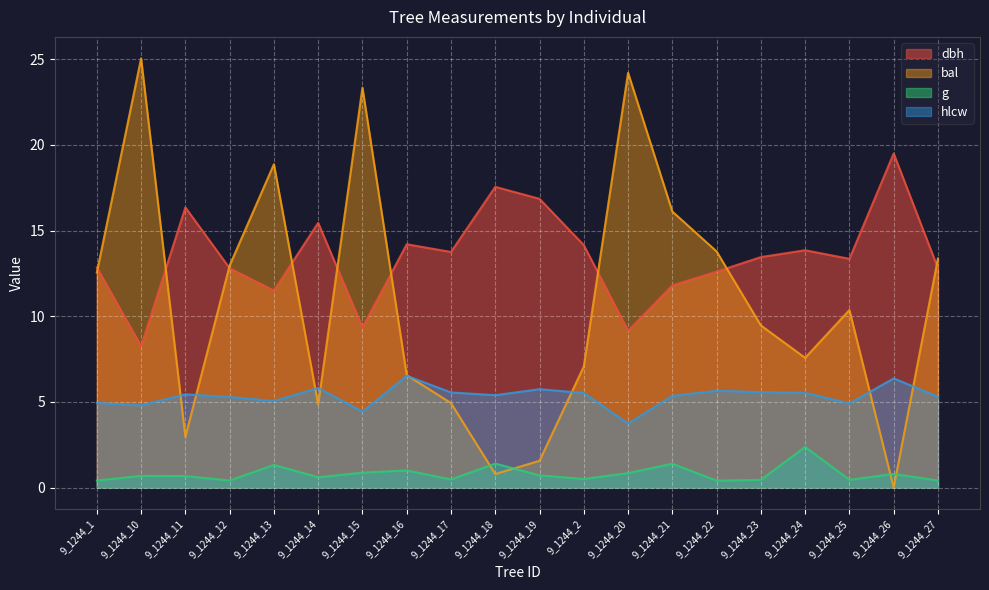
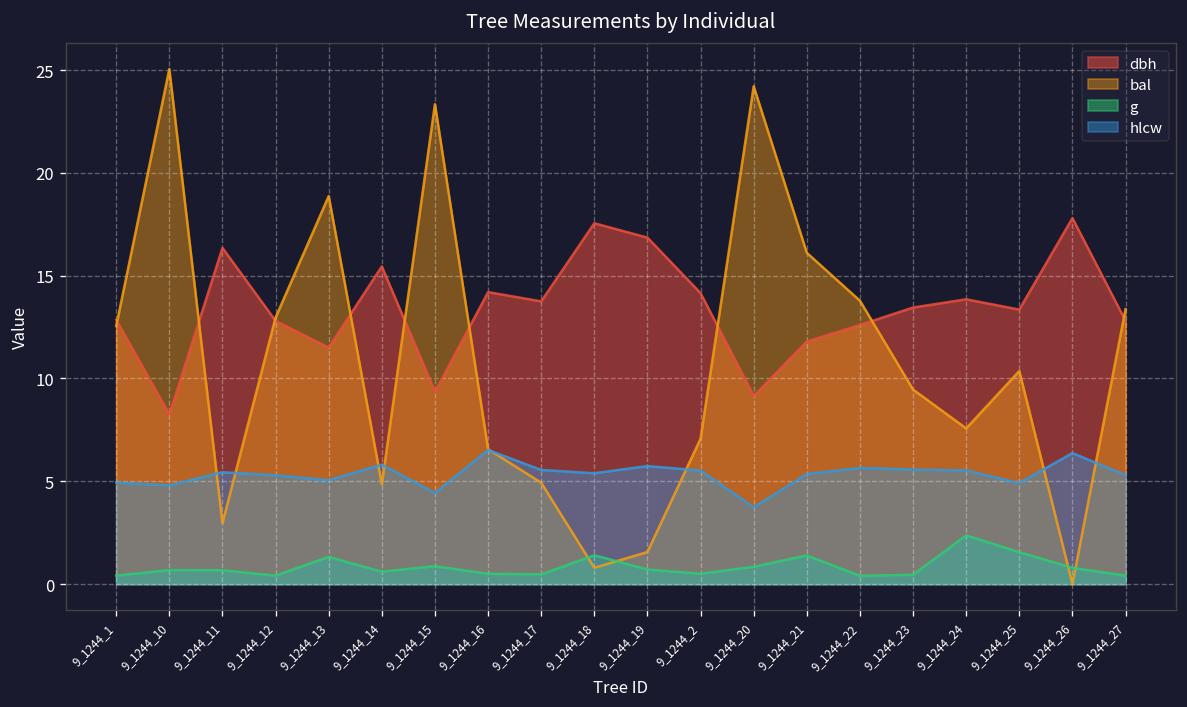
g, 9_1244_16: 1.0 -> 0.5
g, 9_1244_25: 0.5 -> 1.6
dbh, 9_1244_26: 19.5 -> 17.8
